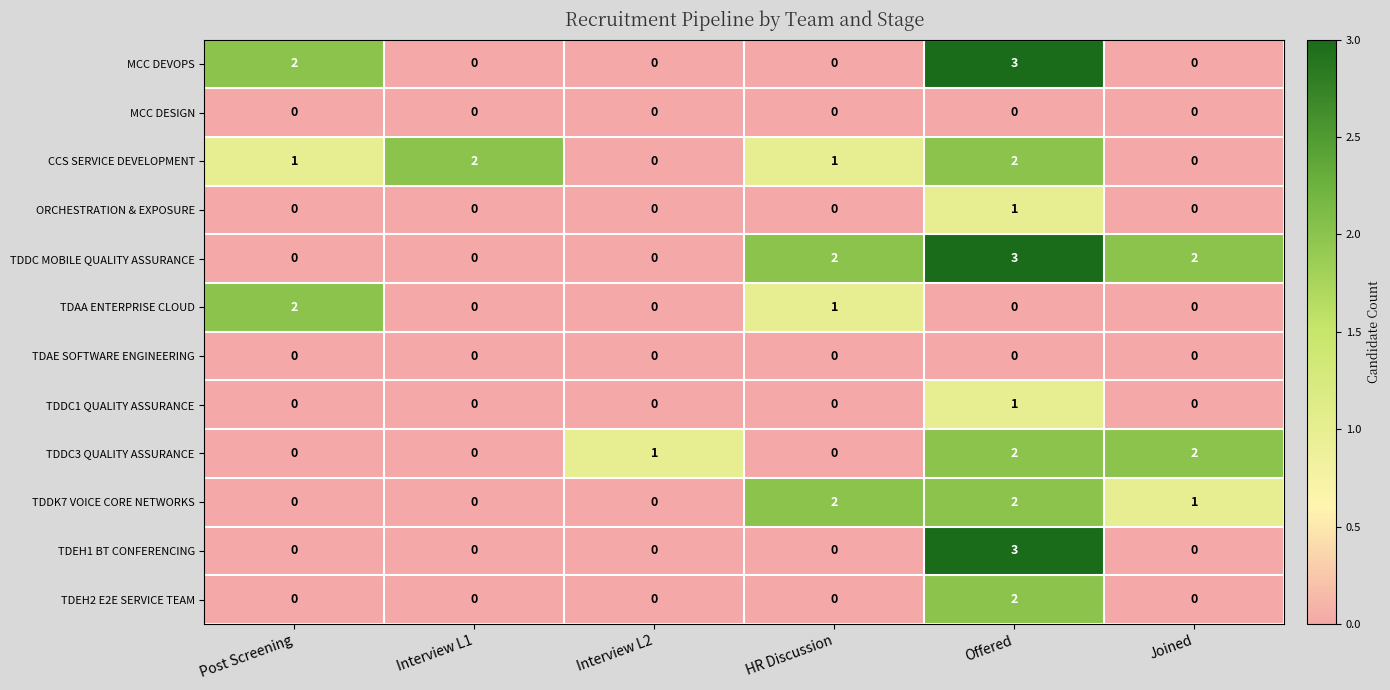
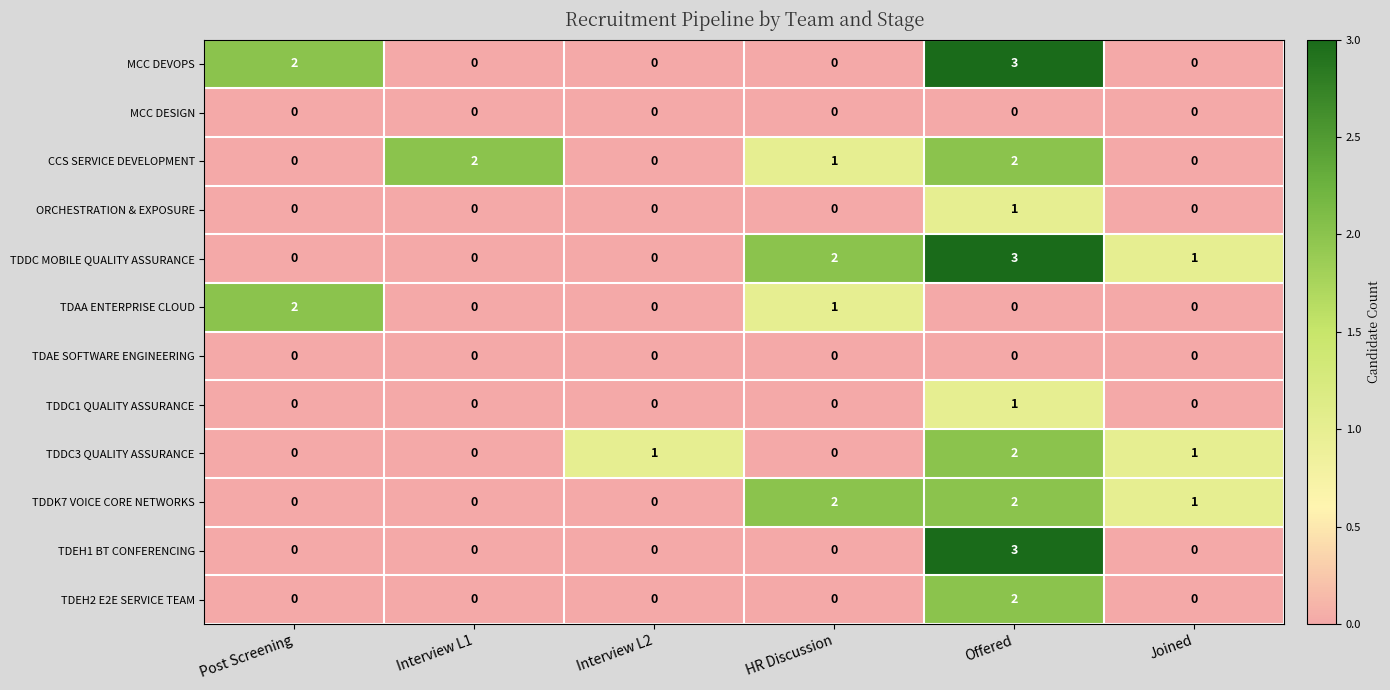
CCS SERVICE DEVELOPMENT, Post Screening: 1 -> 0
TDDC MOBILE QUALITY ASSURANCE, Joined: 2 -> 1
TDDC3 QUALITY ASSURANCE, Joined: 2 -> 1
